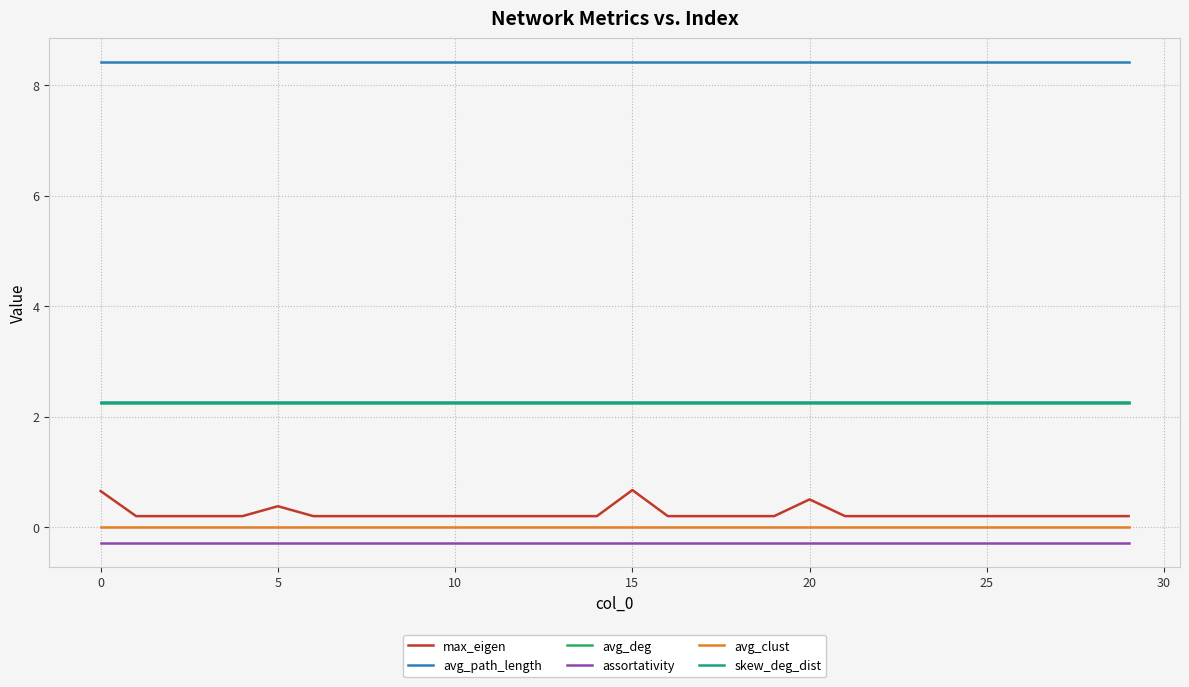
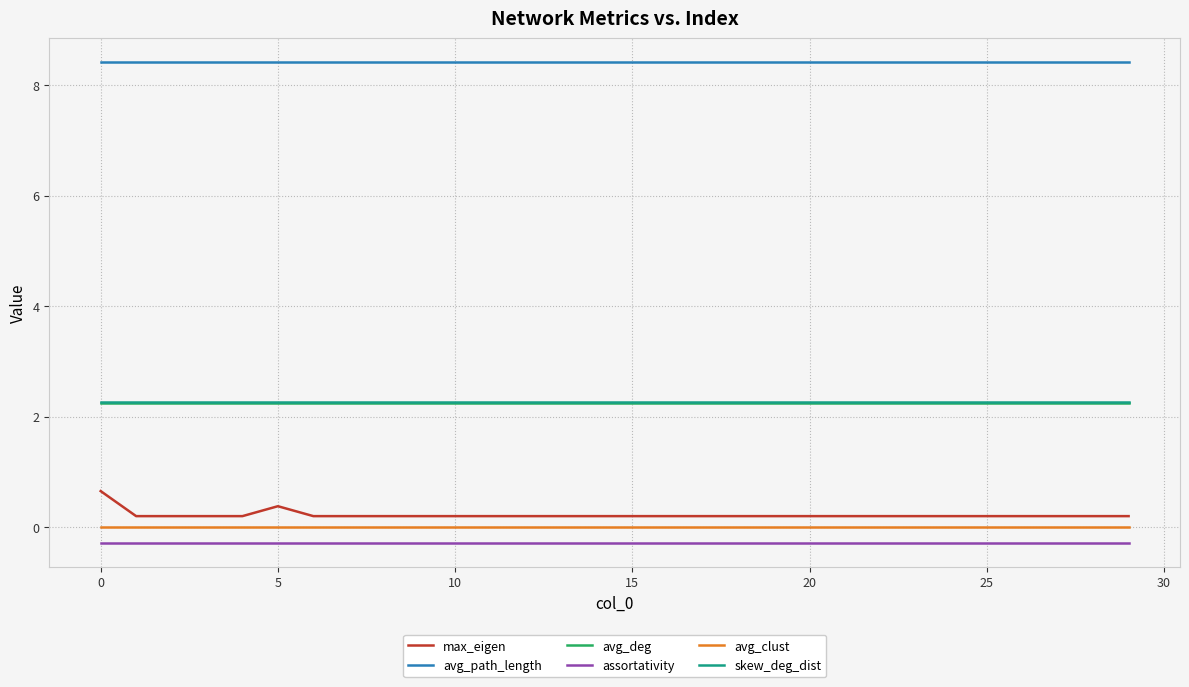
max_eigen, 15: 0.7 -> 0.2
max_eigen, 20: 0.5 -> 0.2
